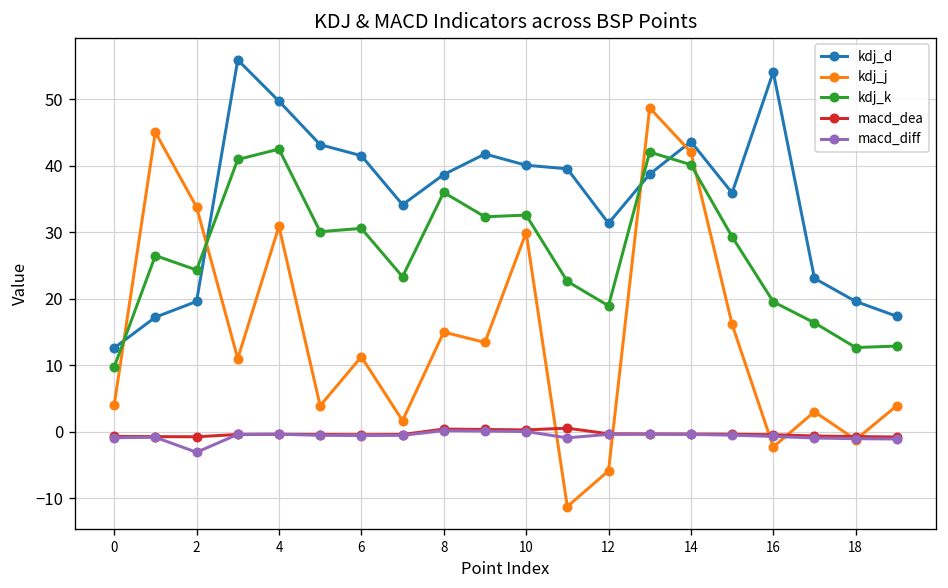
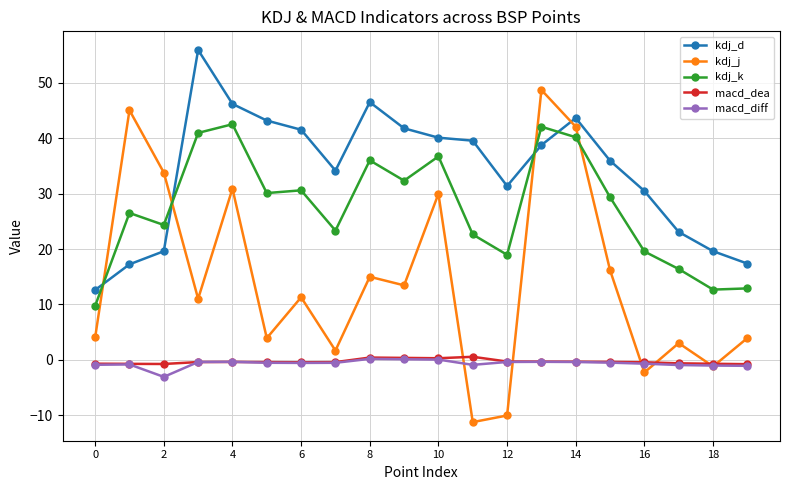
kdj_d, 4: 50 -> 46
kdj_d, 8: 39 -> 46
kdj_k, 10: 33 -> 37
kdj_j, 12: -6 -> -10
kdj_d, 16: 54 -> 30
